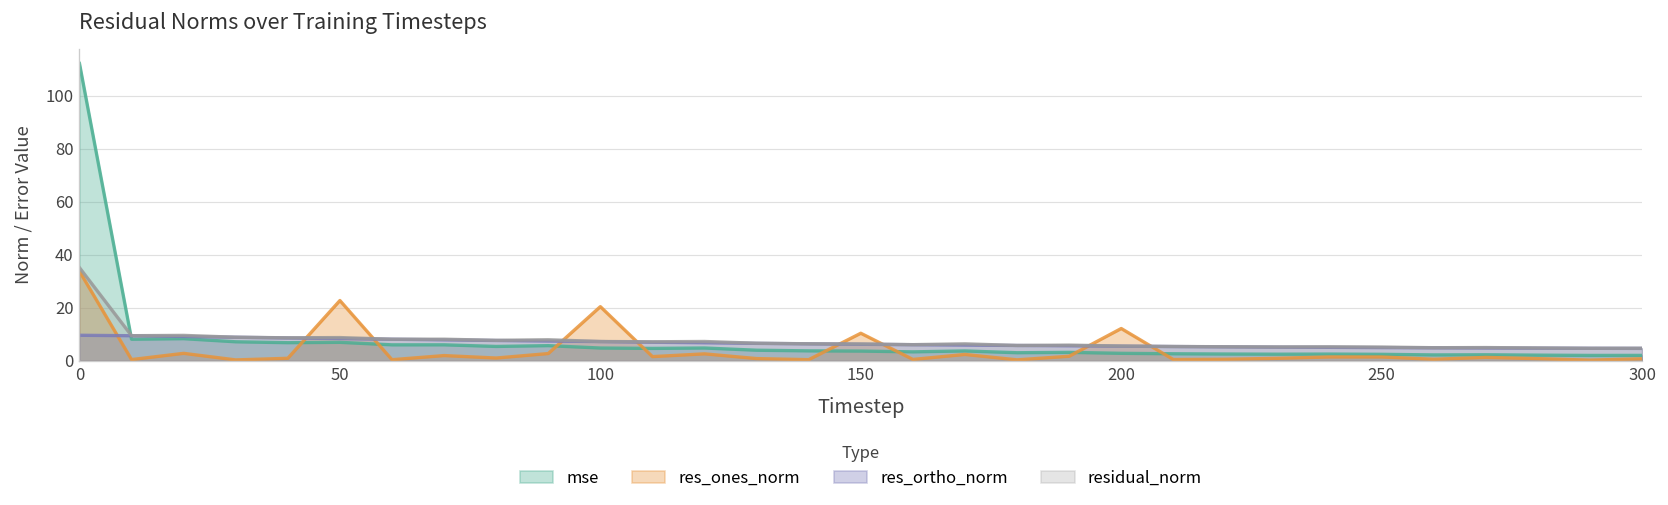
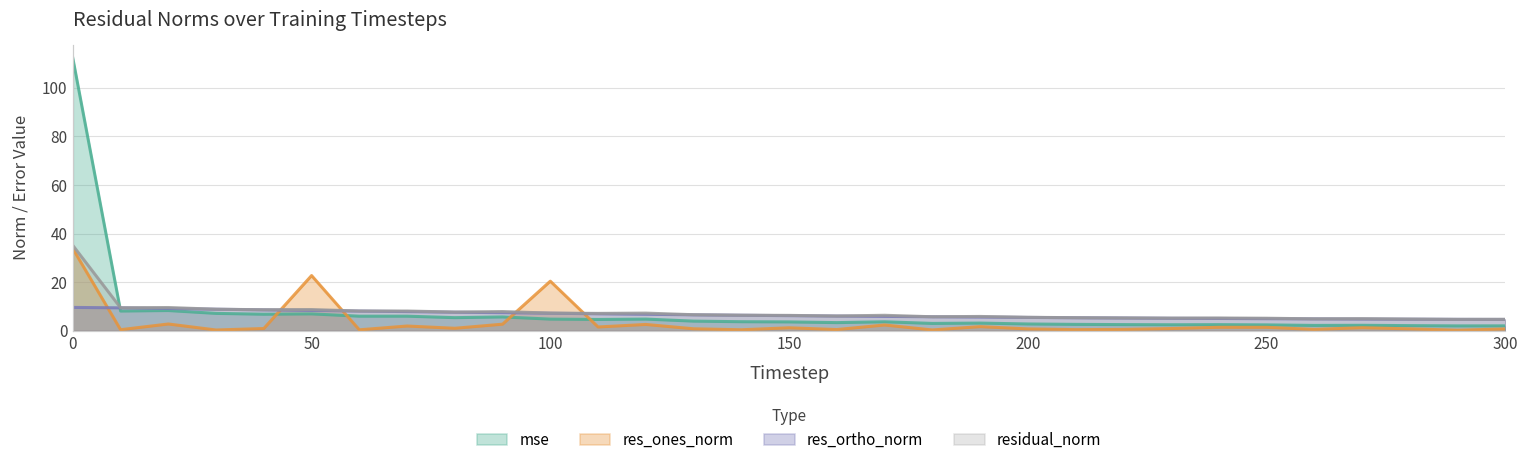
res_ones_norm, 150: 10 -> 1
res_ones_norm, 200: 12 -> 1
